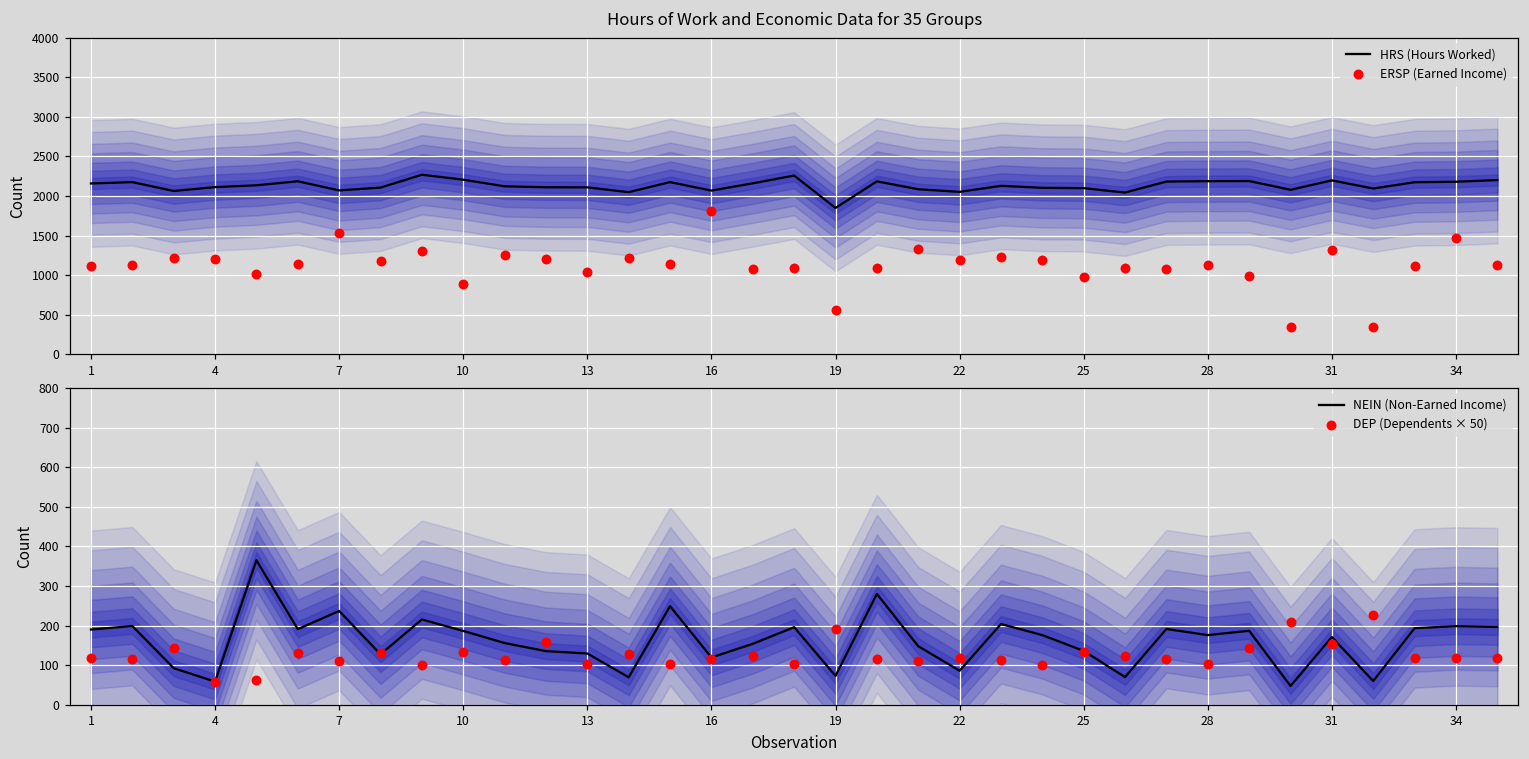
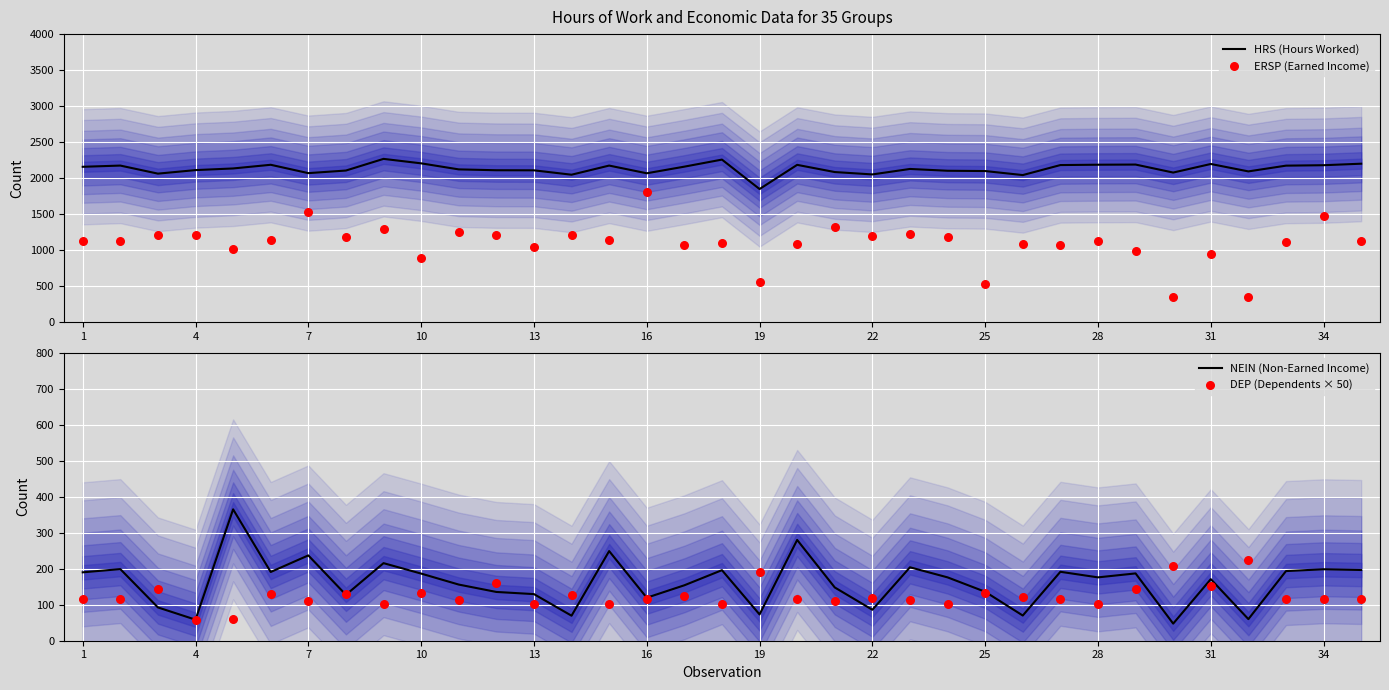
Hours of Work and Economic Data for 35 Groups, ERSP (Earned Income), 25: 1000 -> 500
Hours of Work and Economic Data for 35 Groups, ERSP (Earned Income), 31: 1300 -> 900
